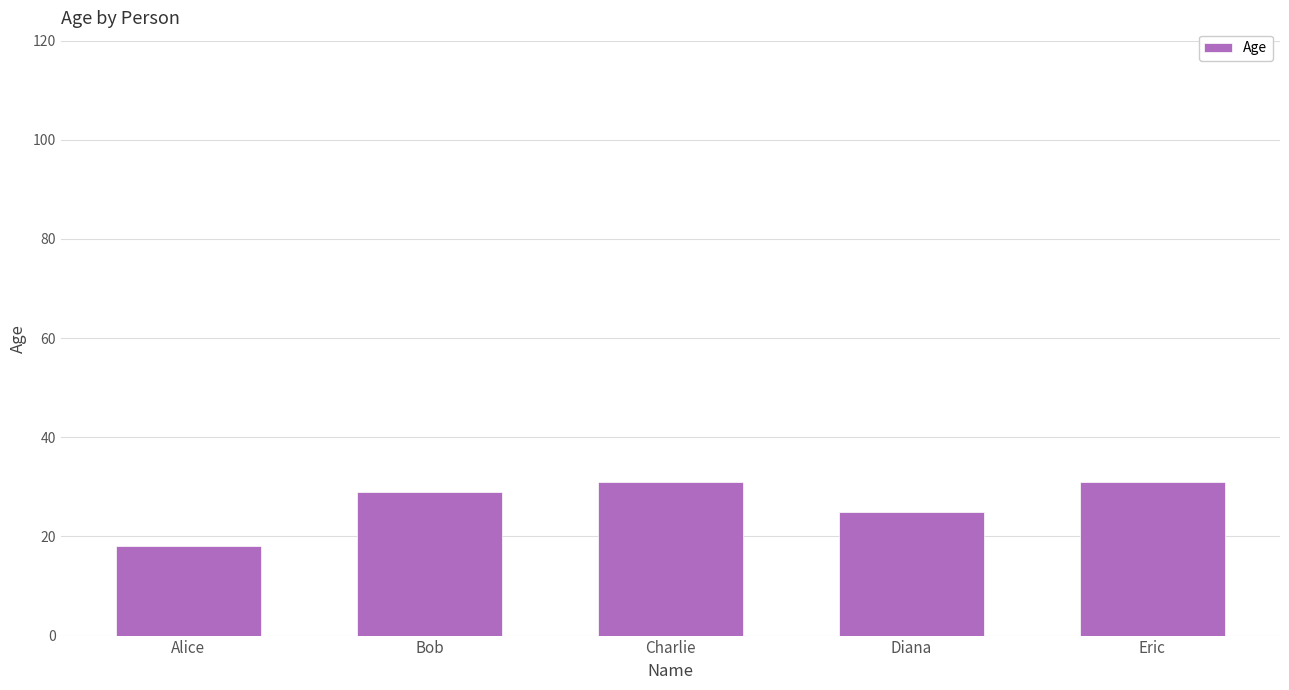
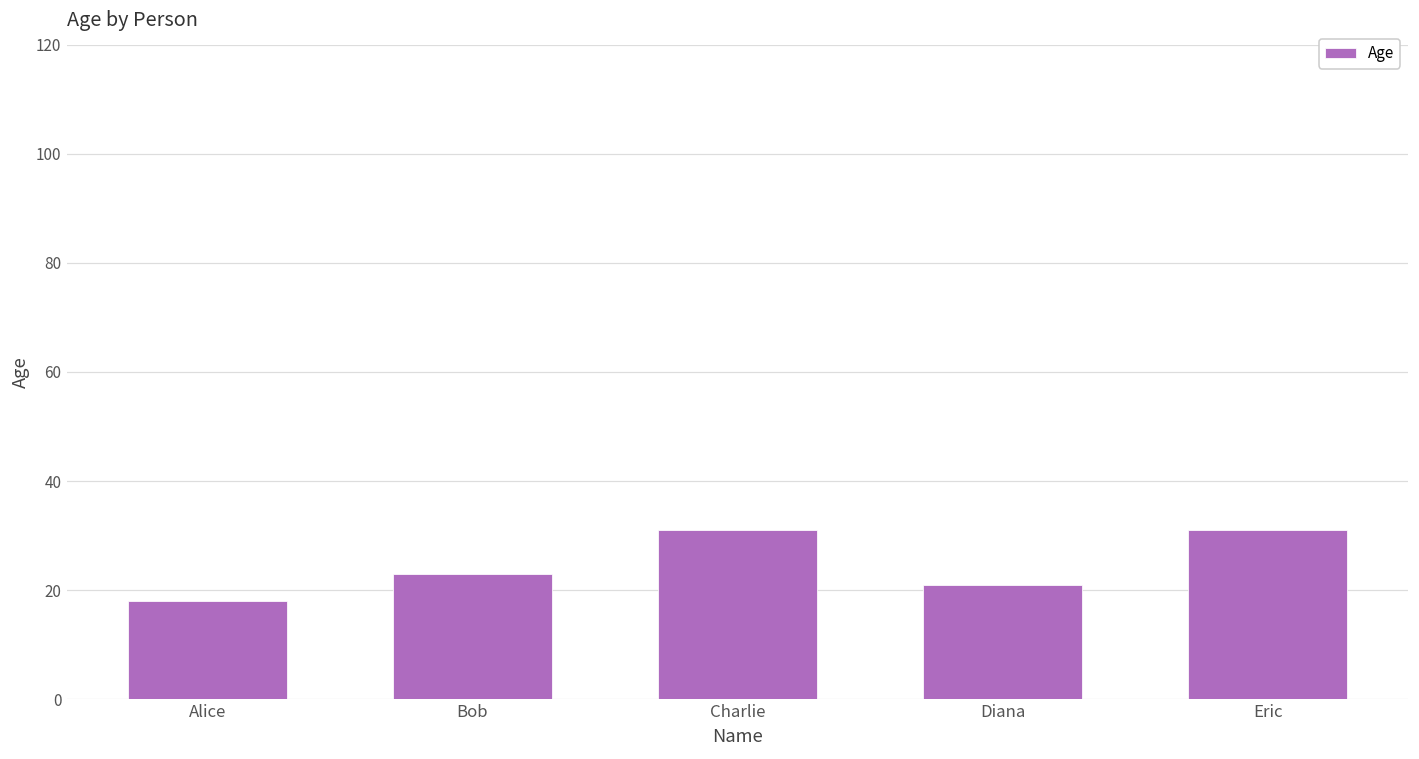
Bob: 29 -> 23
Diana: 25 -> 21
